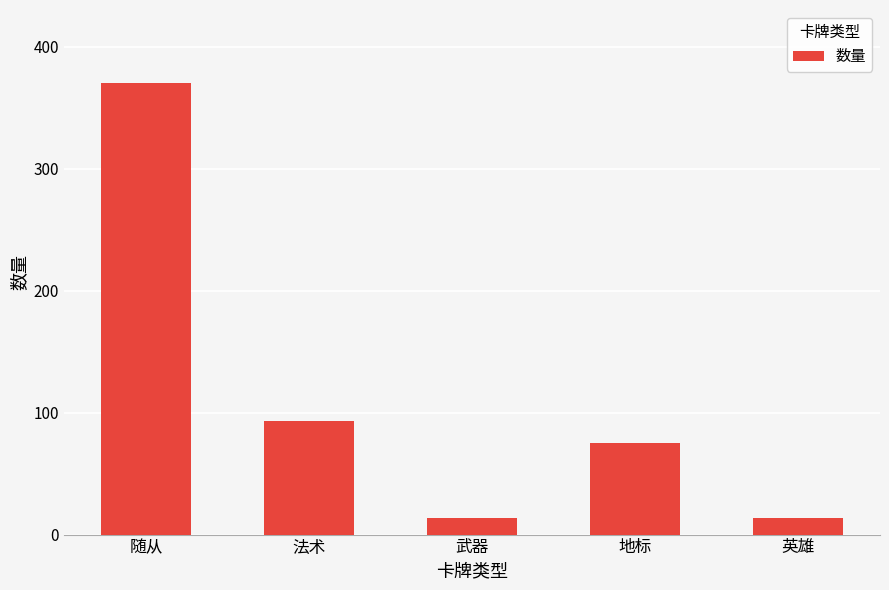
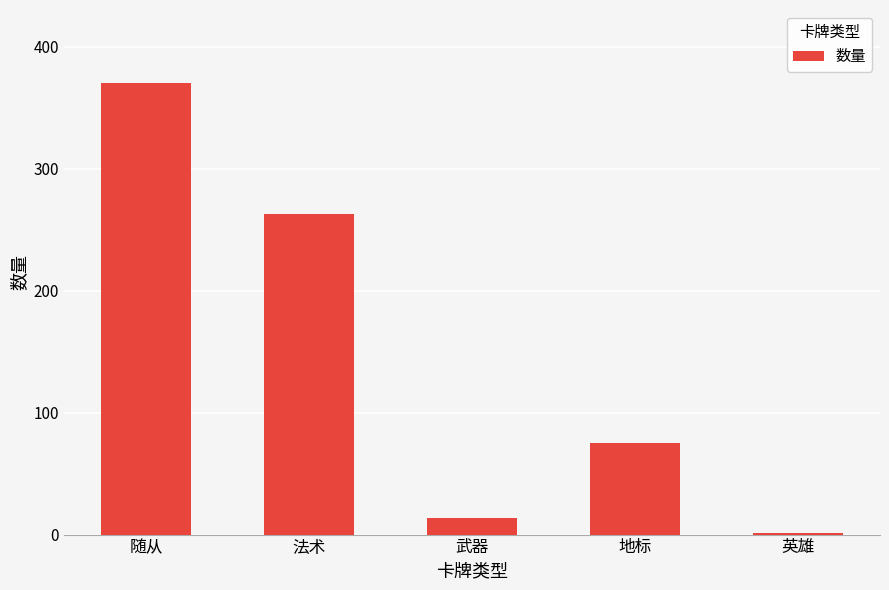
法术: 93 -> 263
英雄: 14 -> 1
